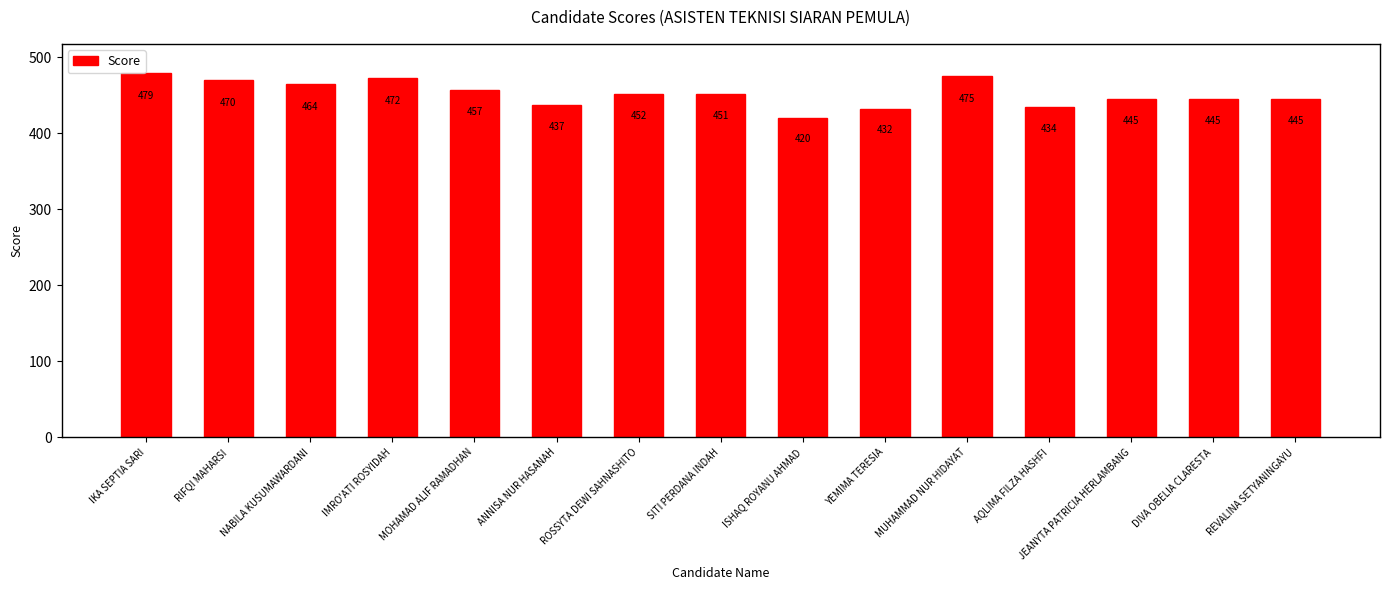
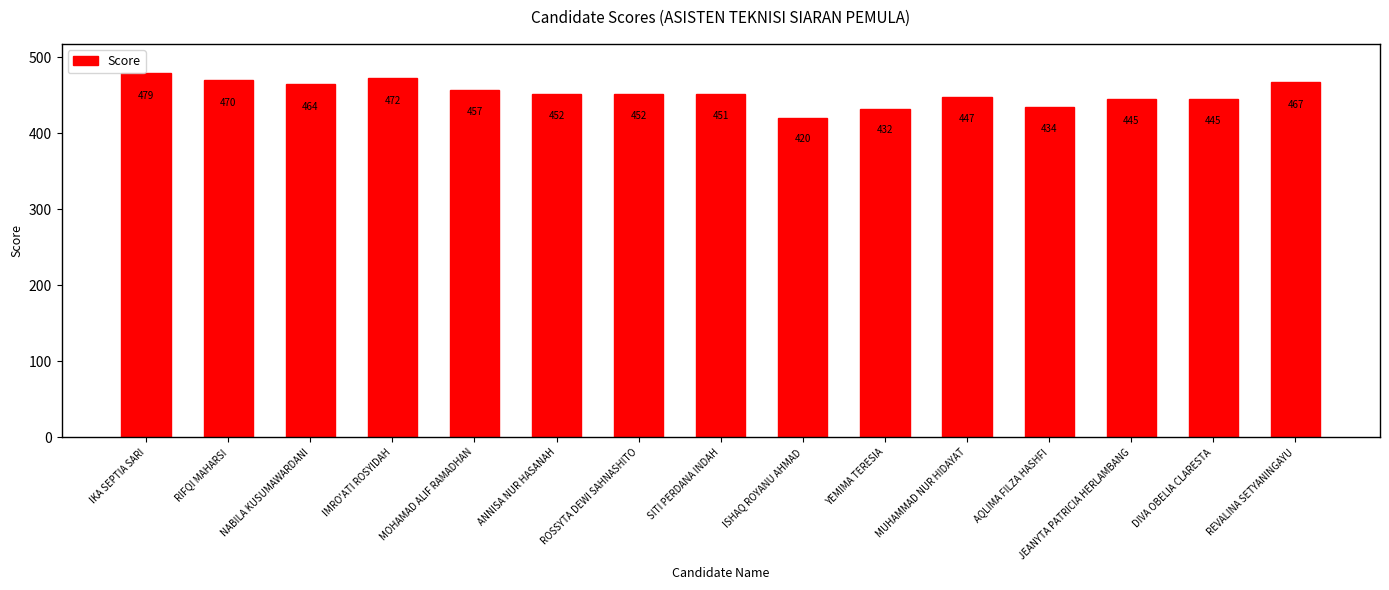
ANNISA NUR HASANAH: 437 -> 452
MUHAMMAD NUR HIDAYAT: 475 -> 447
REVALINA SETYANINGAYU: 445 -> 467
